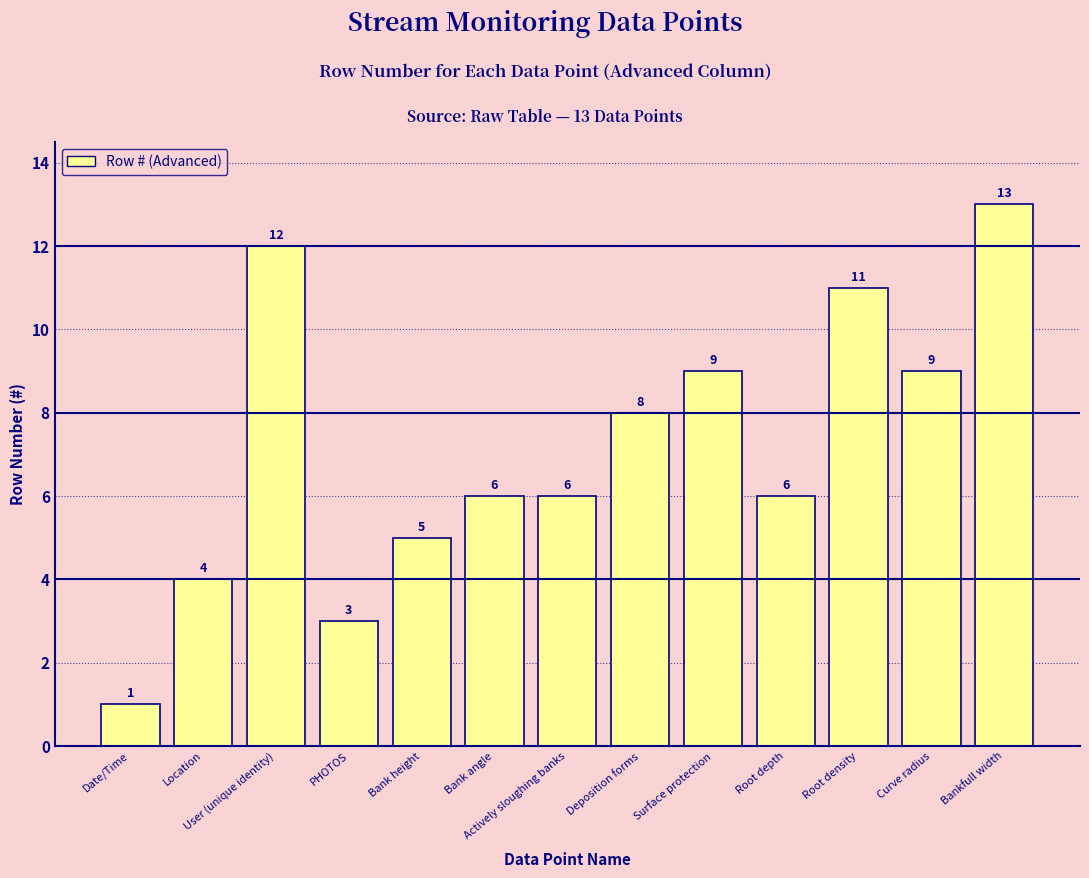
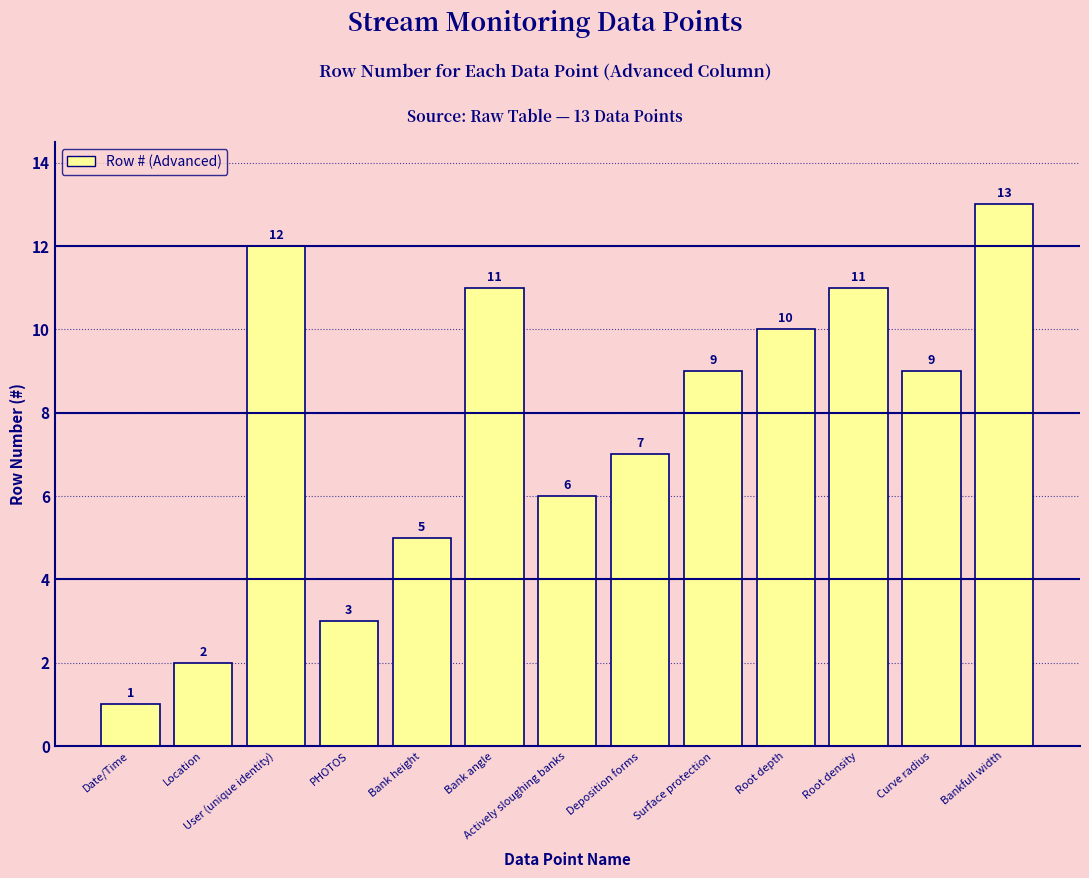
Location: 4 -> 2
Bank angle: 6 -> 11
Deposition forms: 8 -> 7
Root depth: 6 -> 10
